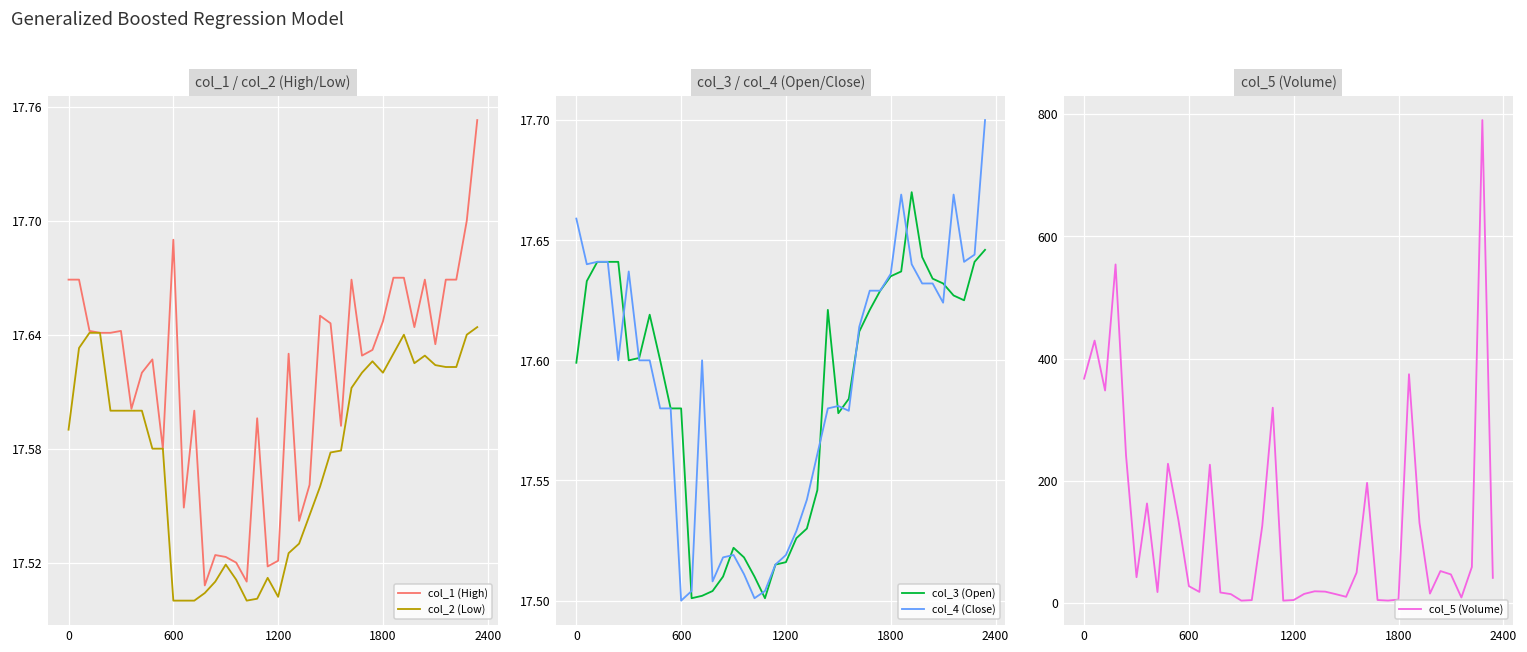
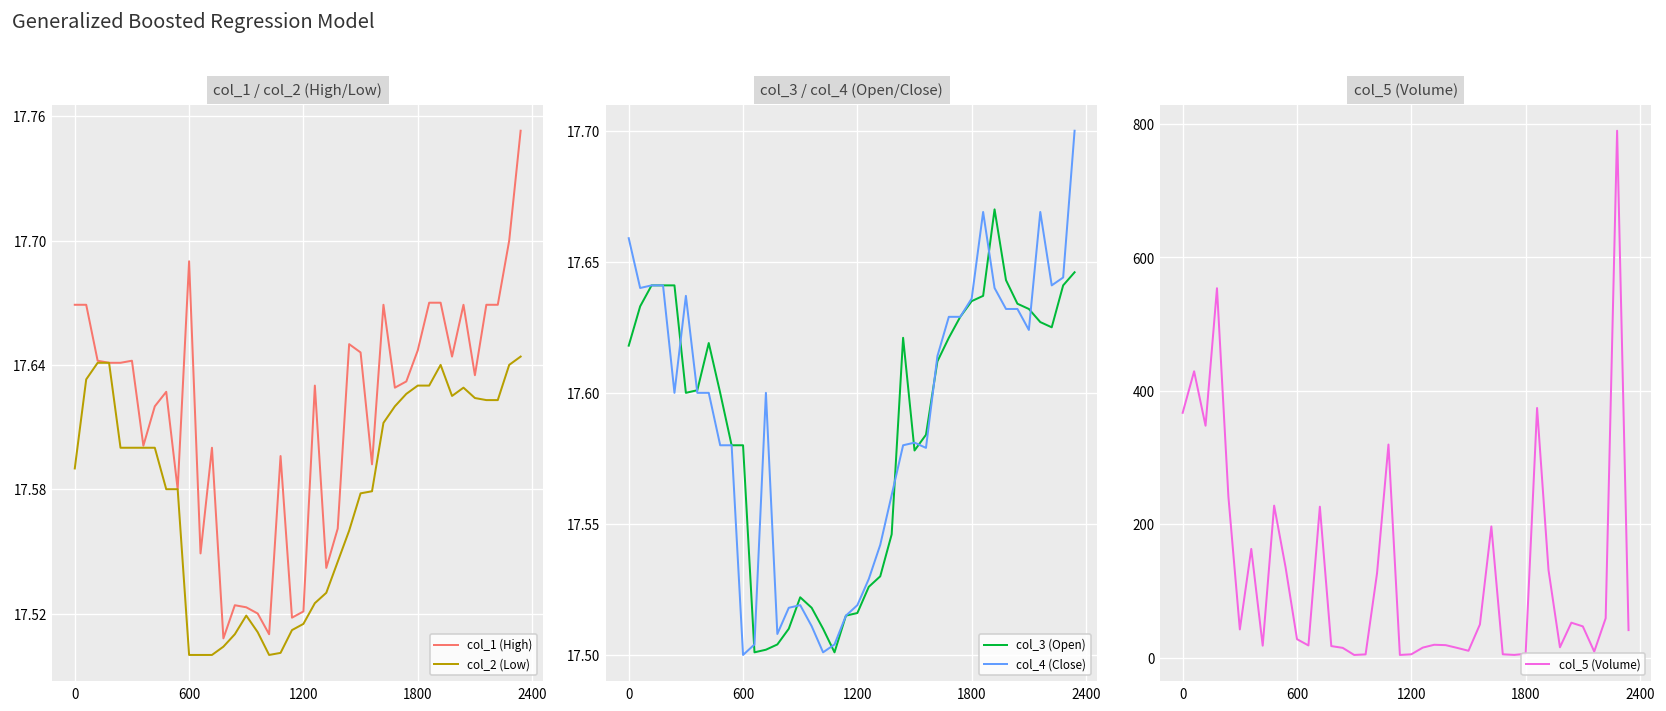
col_1 / col_2 (High/Low), col_2 (Low), 1200: 17.502 -> 17.515
col_1 / col_2 (High/Low), col_2 (Low), 1800: 17.62 -> 17.63
col_3 / col_4 (Open/Close), col_3 (Open), 0: 17.599 -> 17.618
